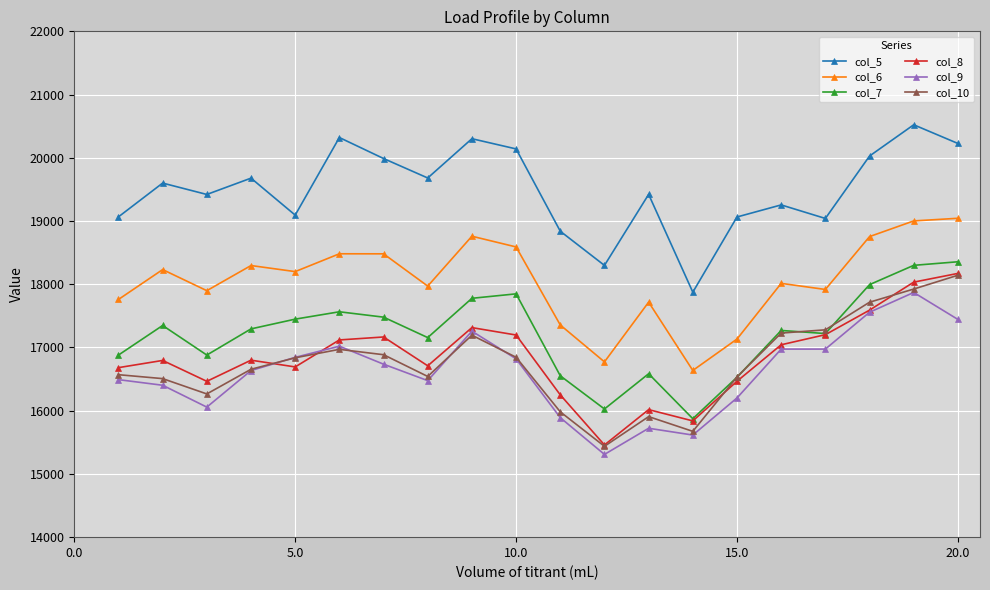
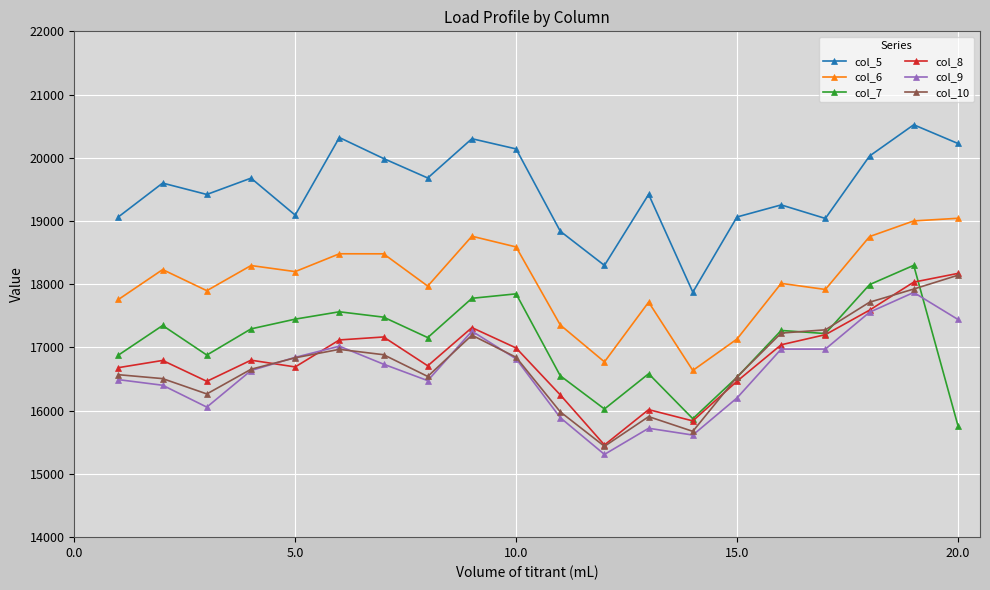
col_8, 10.0: 17200 -> 17000
col_7, 20.0: 18400 -> 15800
